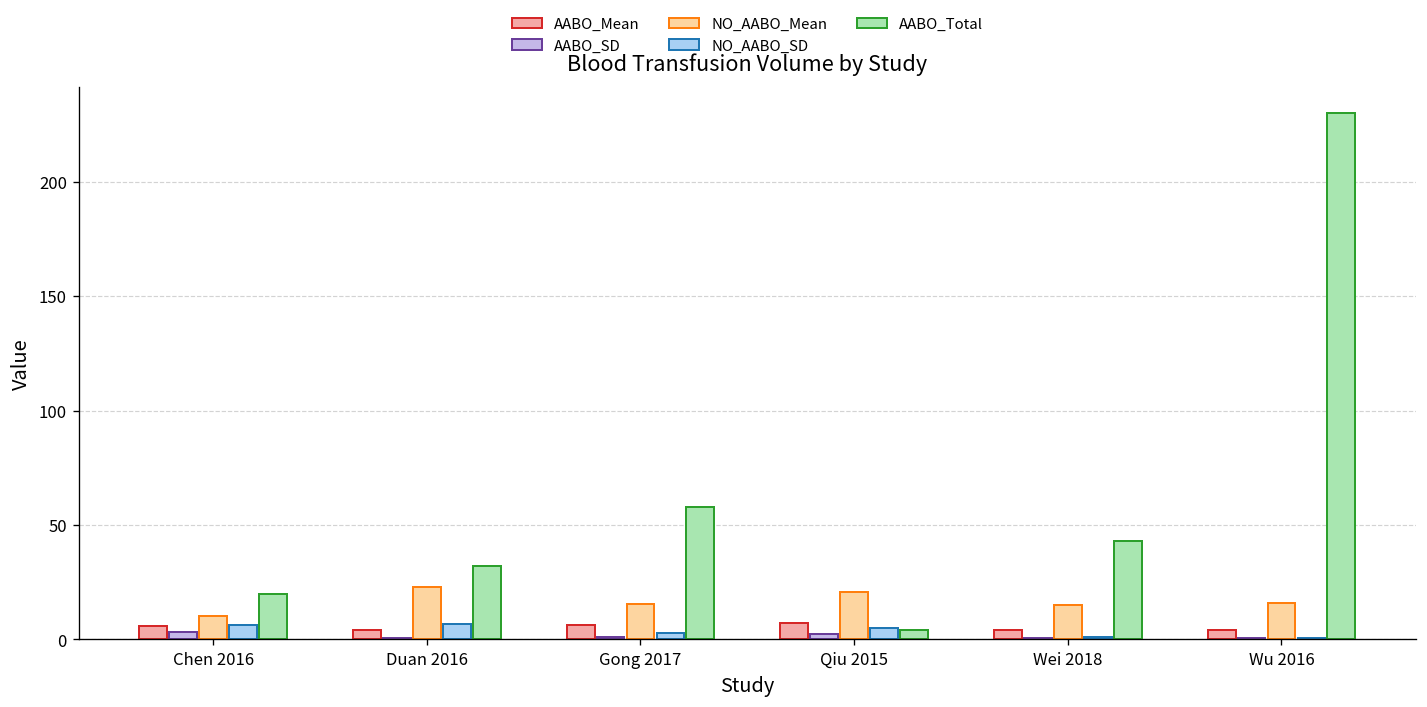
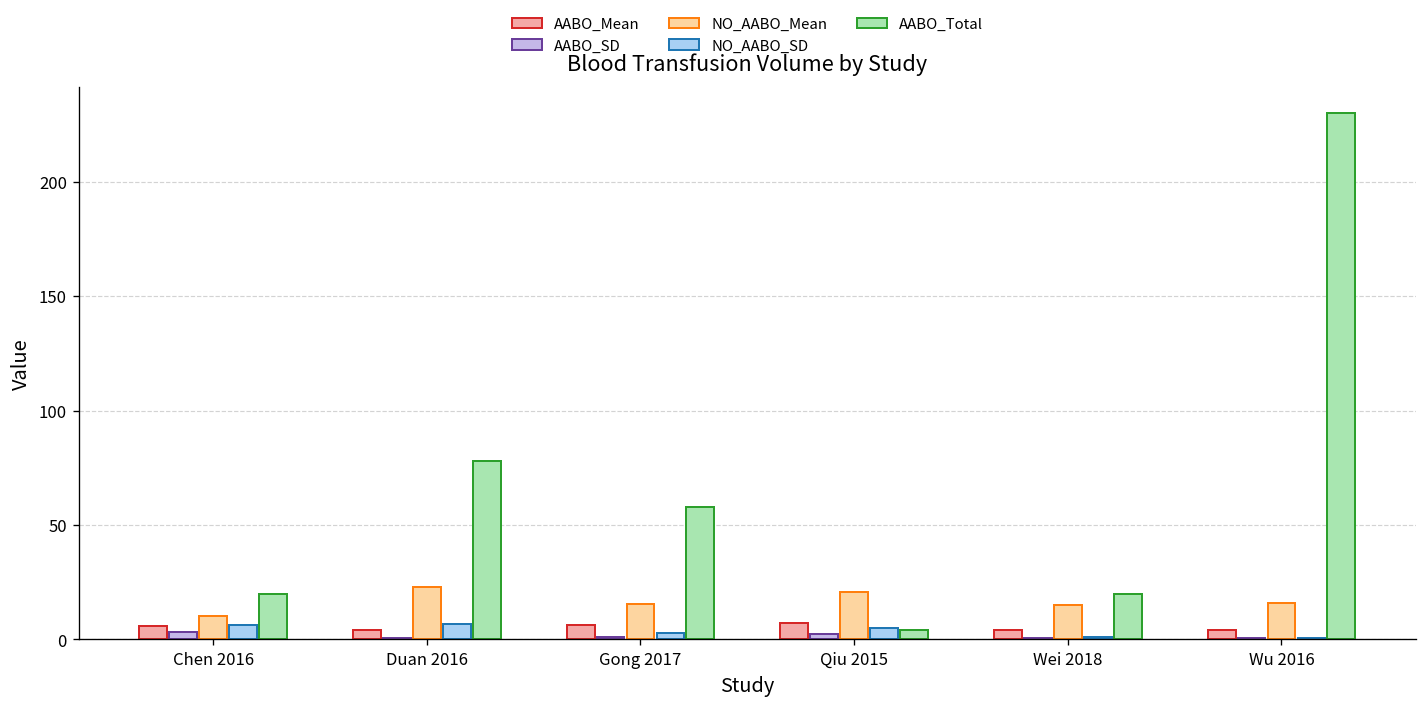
AABO_Total, Duan 2016: 32 -> 78
AABO_Total, Wei 2018: 43 -> 20
